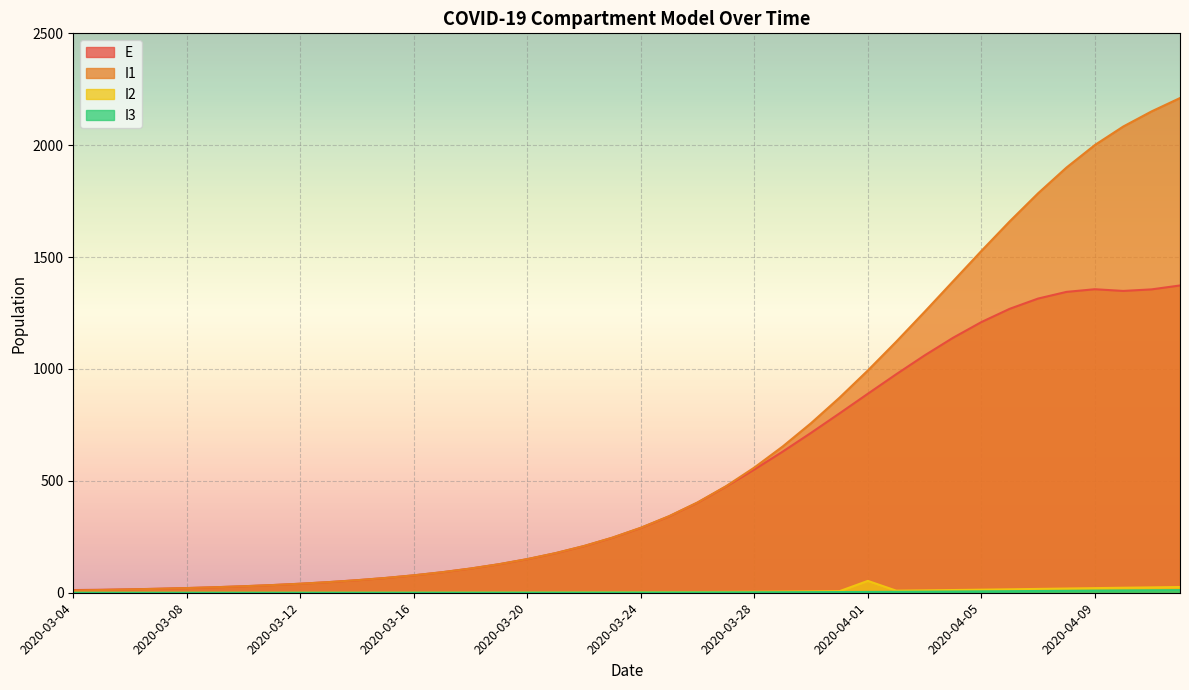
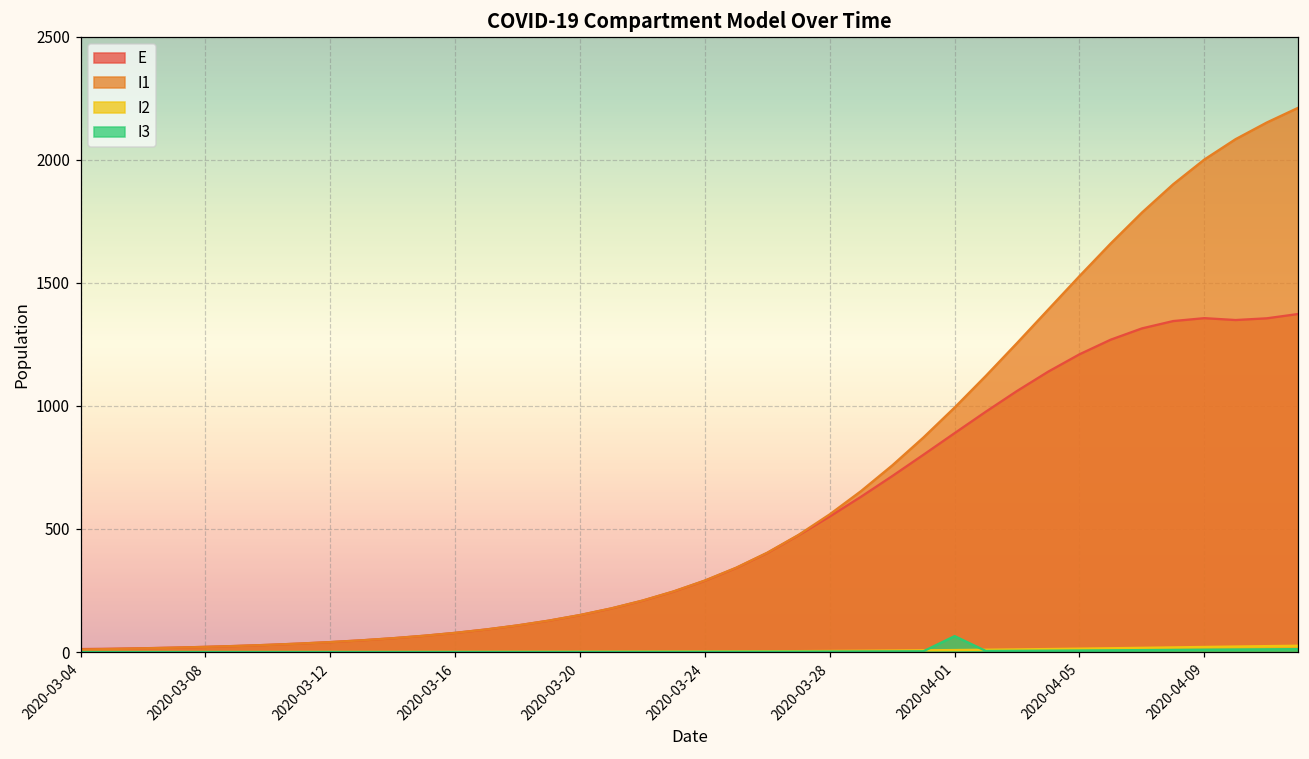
I2, 2020-04-01: 50 -> 10
I3, 2020-04-01: 0 -> 60
